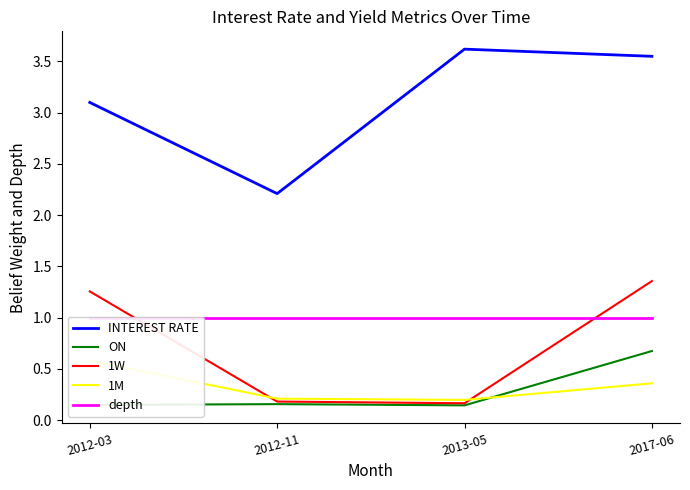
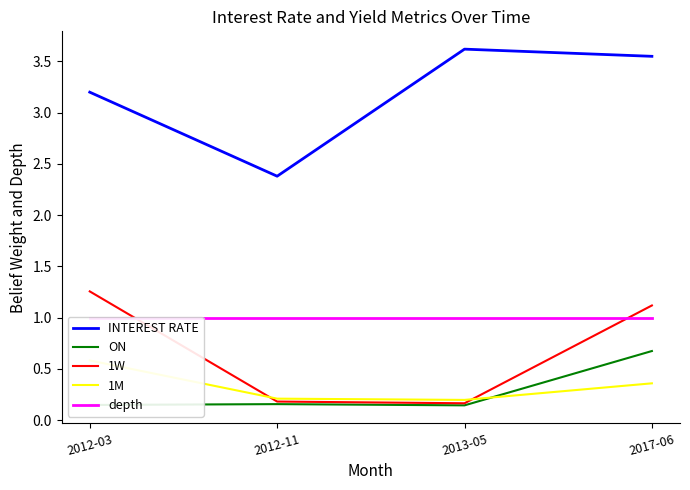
INTEREST RATE, 2012-03: 3.1 -> 3.2
INTEREST RATE, 2012-11: 2.21 -> 2.38
1W, 2017-06: 1.36 -> 1.12
